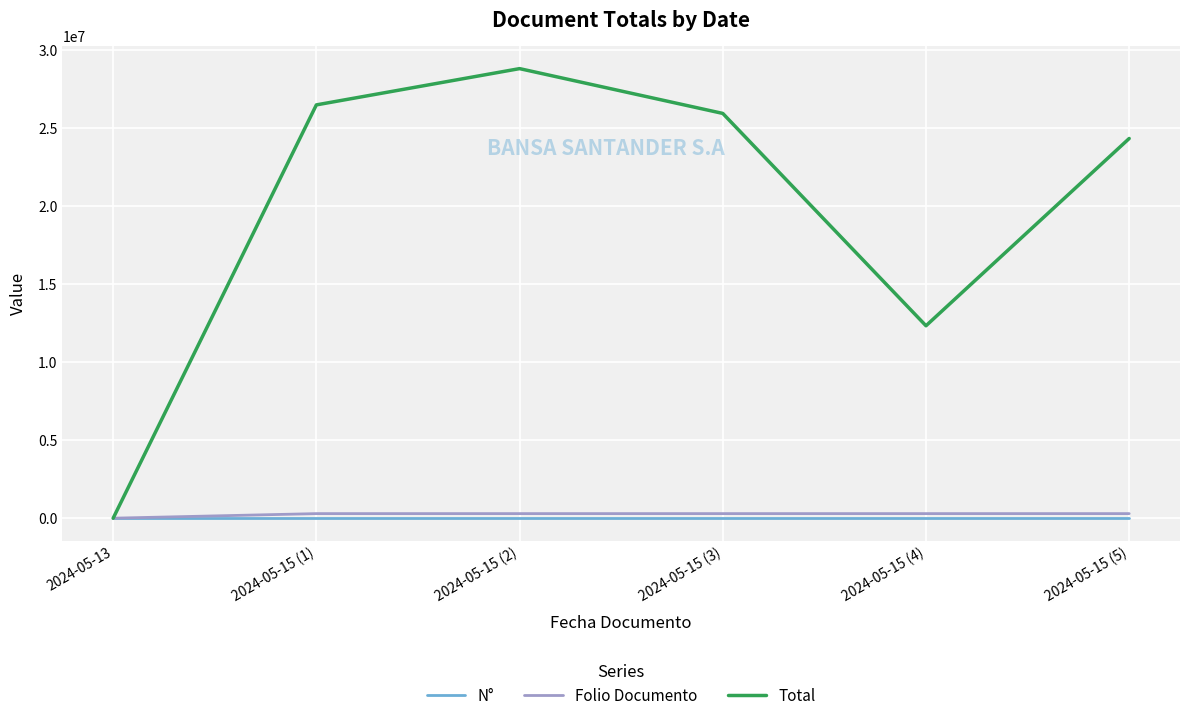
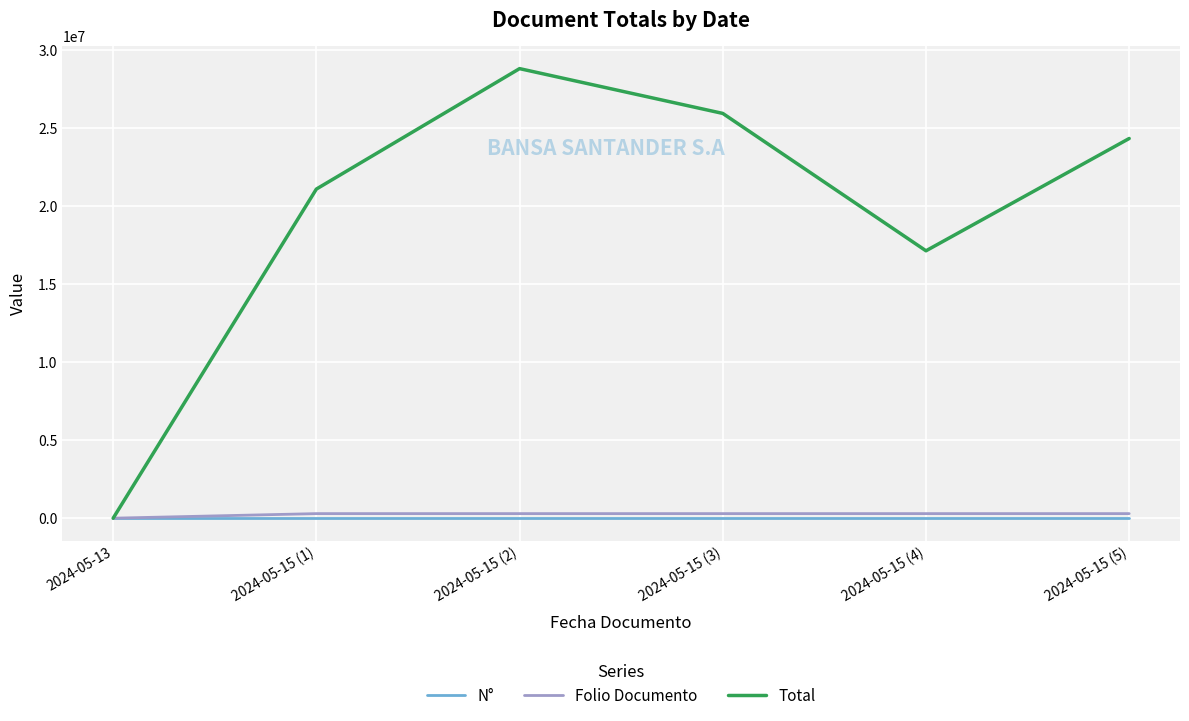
Total, 2024-05-15 (1): 26500000 -> 21100000
Total, 2024-05-15 (4): 12300000 -> 17100000
